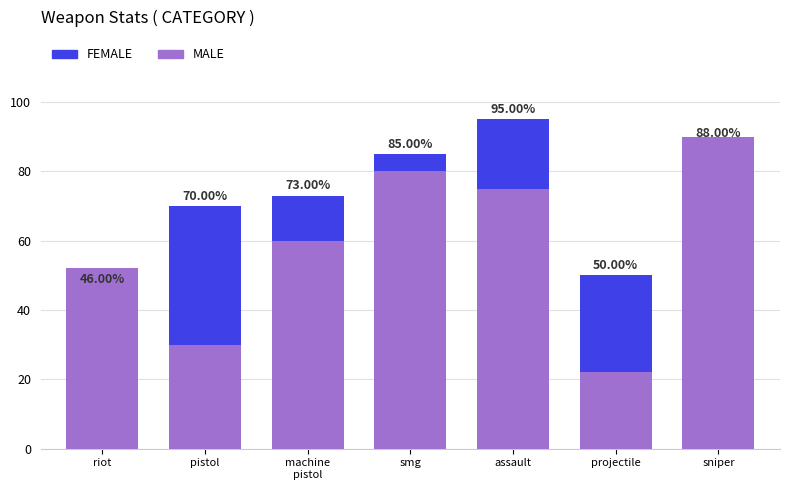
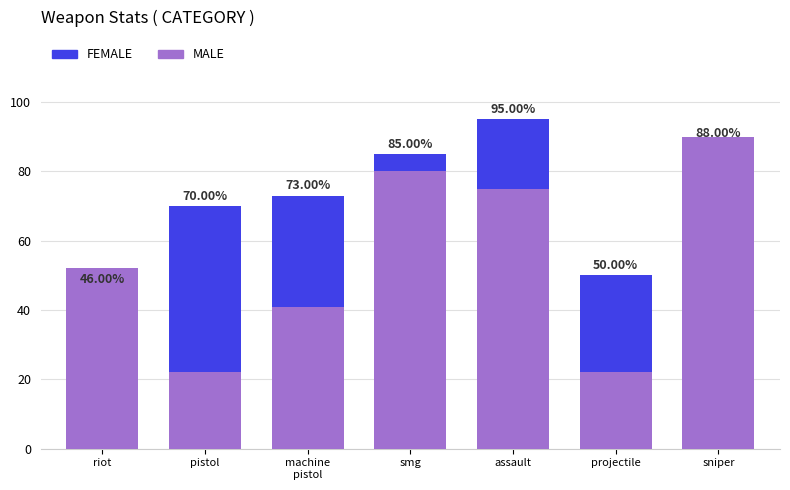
MALE, pistol: 30 -> 22
MALE, machine pistol: 60 -> 41
